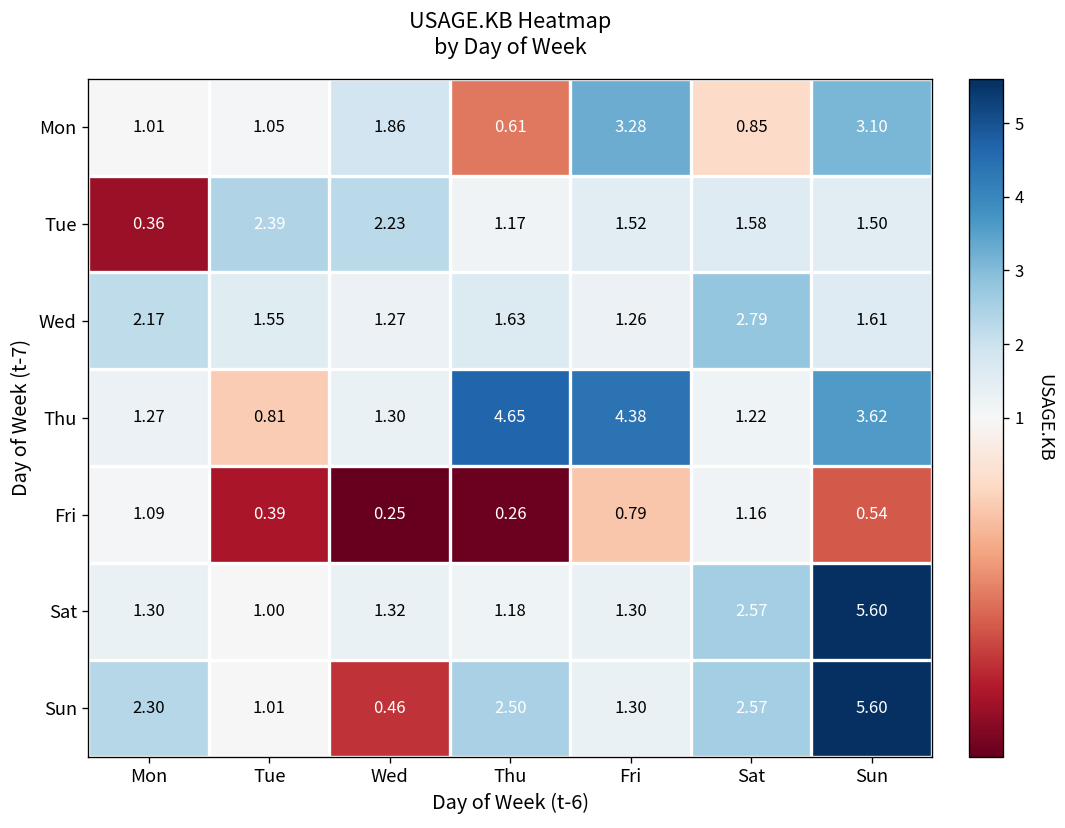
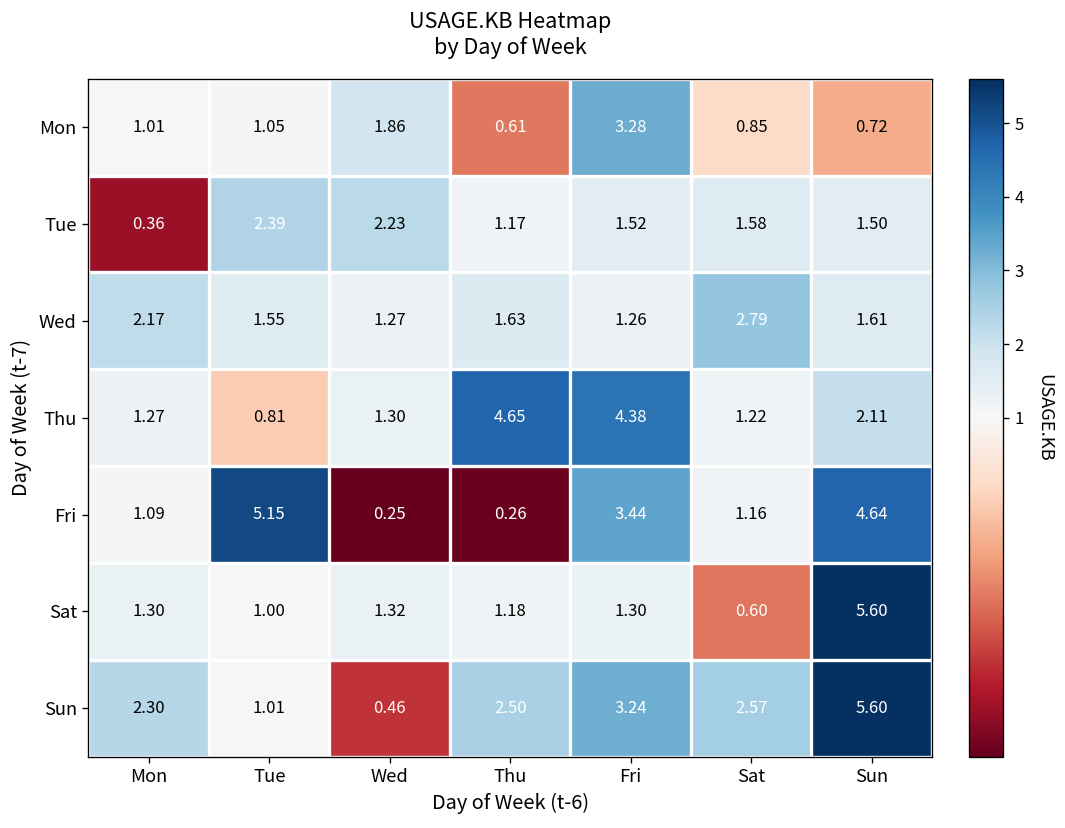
Mon, Sun: 3.10 -> 0.72
Thu, Sun: 3.62 -> 2.11
Fri, Tue: 0.39 -> 5.15
Fri, Fri: 0.79 -> 3.44
Fri, Sun: 0.54 -> 4.64
Sat, Sat: 2.57 -> 0.60
Sun, Fri: 1.30 -> 3.24
